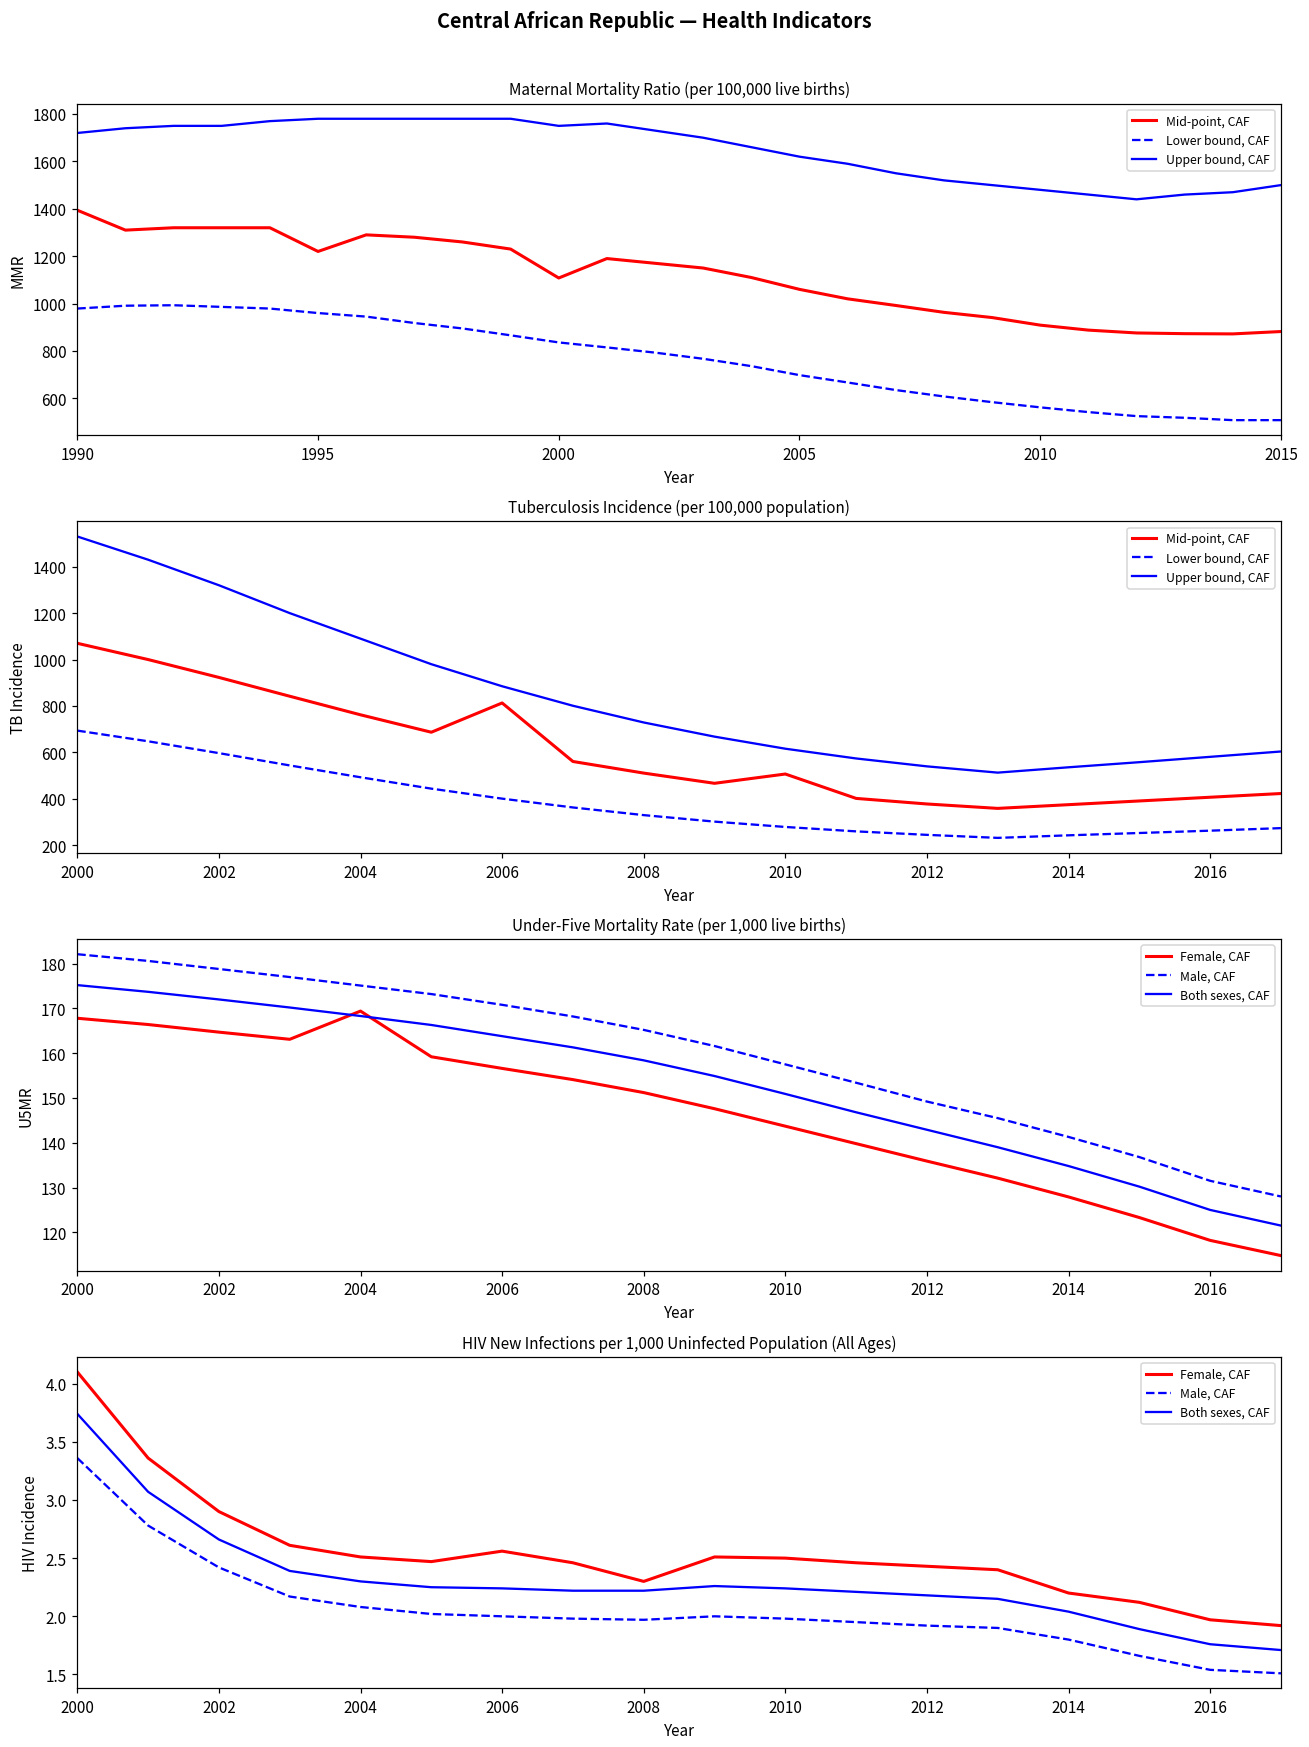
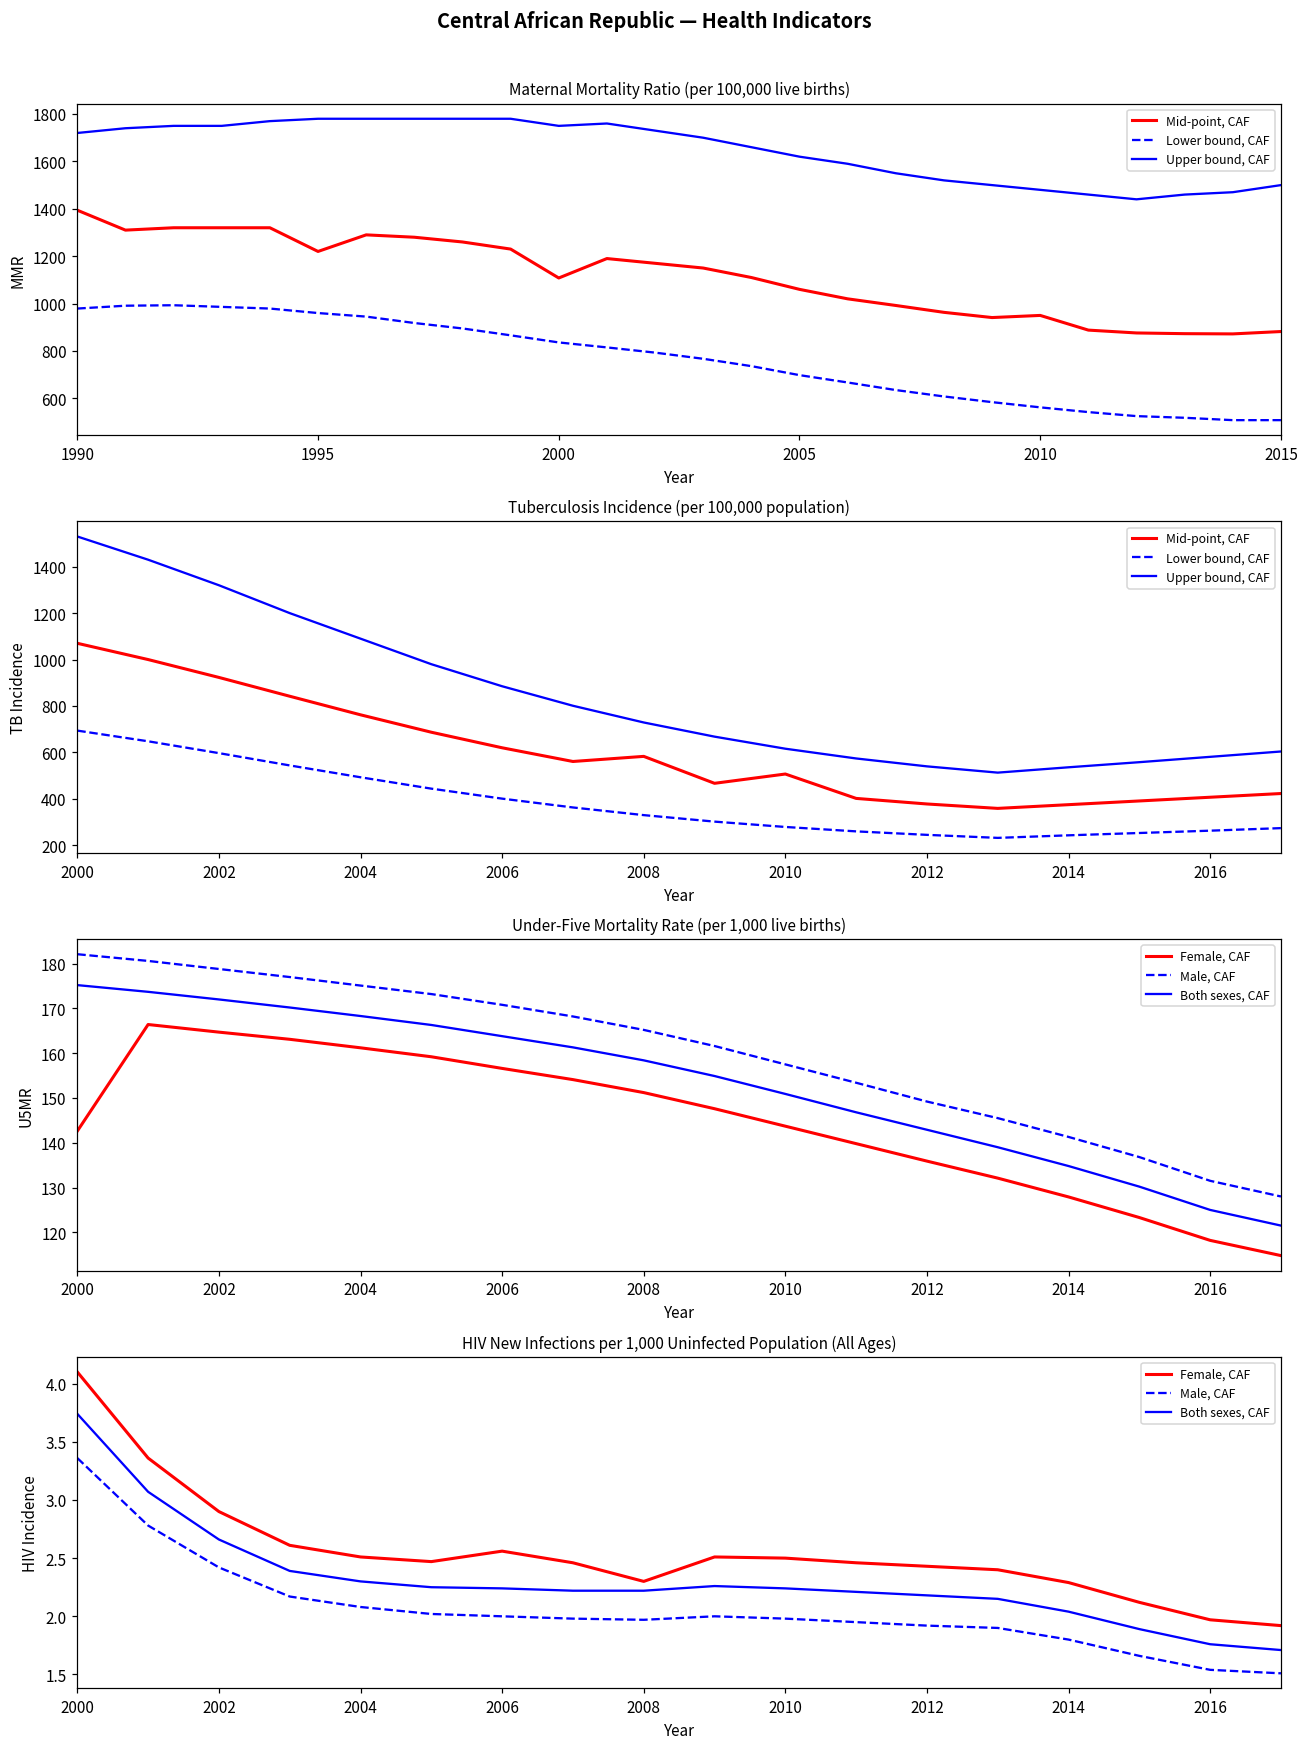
Maternal Mortality Ratio (per 100,000 live births), Mid-point, CAF, 2010: 910 -> 950
Tuberculosis Incidence (per 100,000 population), Mid-point, CAF, 2006: 810 -> 620
Tuberculosis Incidence (per 100,000 population), Mid-point, CAF, 2008: 510 -> 580
Under-Five Mortality Rate (per 1,000 live births), Female, CAF, 2000: 168 -> 143
Under-Five Mortality Rate (per 1,000 live births), Female, CAF, 2004: 169 -> 161
HIV New Infections per 1,000 Uninfected Population (All Ages), Female, CAF, 2014: 2.20 -> 2.29
